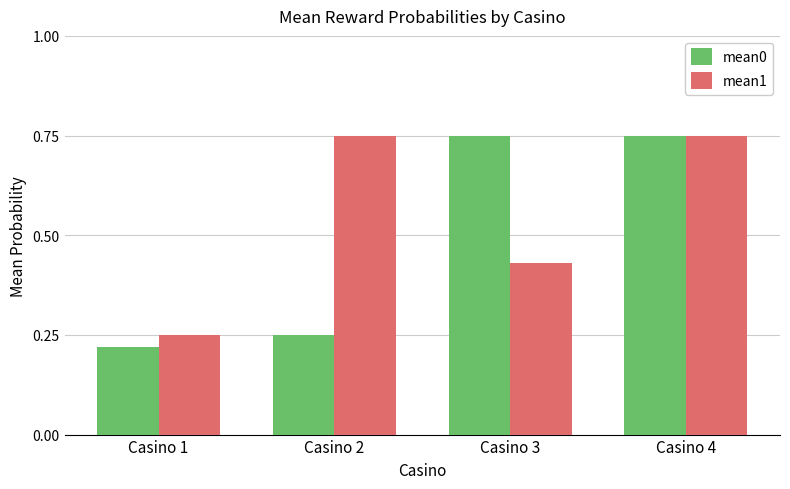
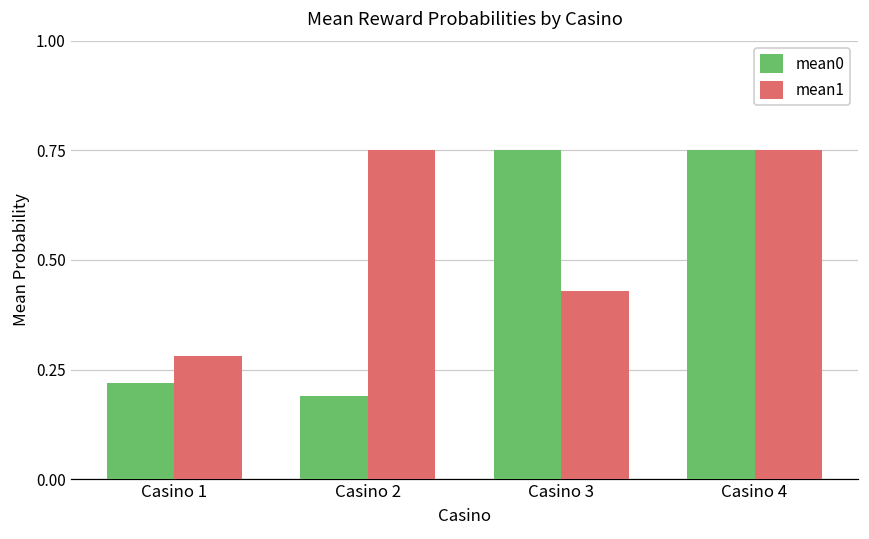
mean1, Casino 1: 0.25 -> 0.28
mean0, Casino 2: 0.25 -> 0.19
